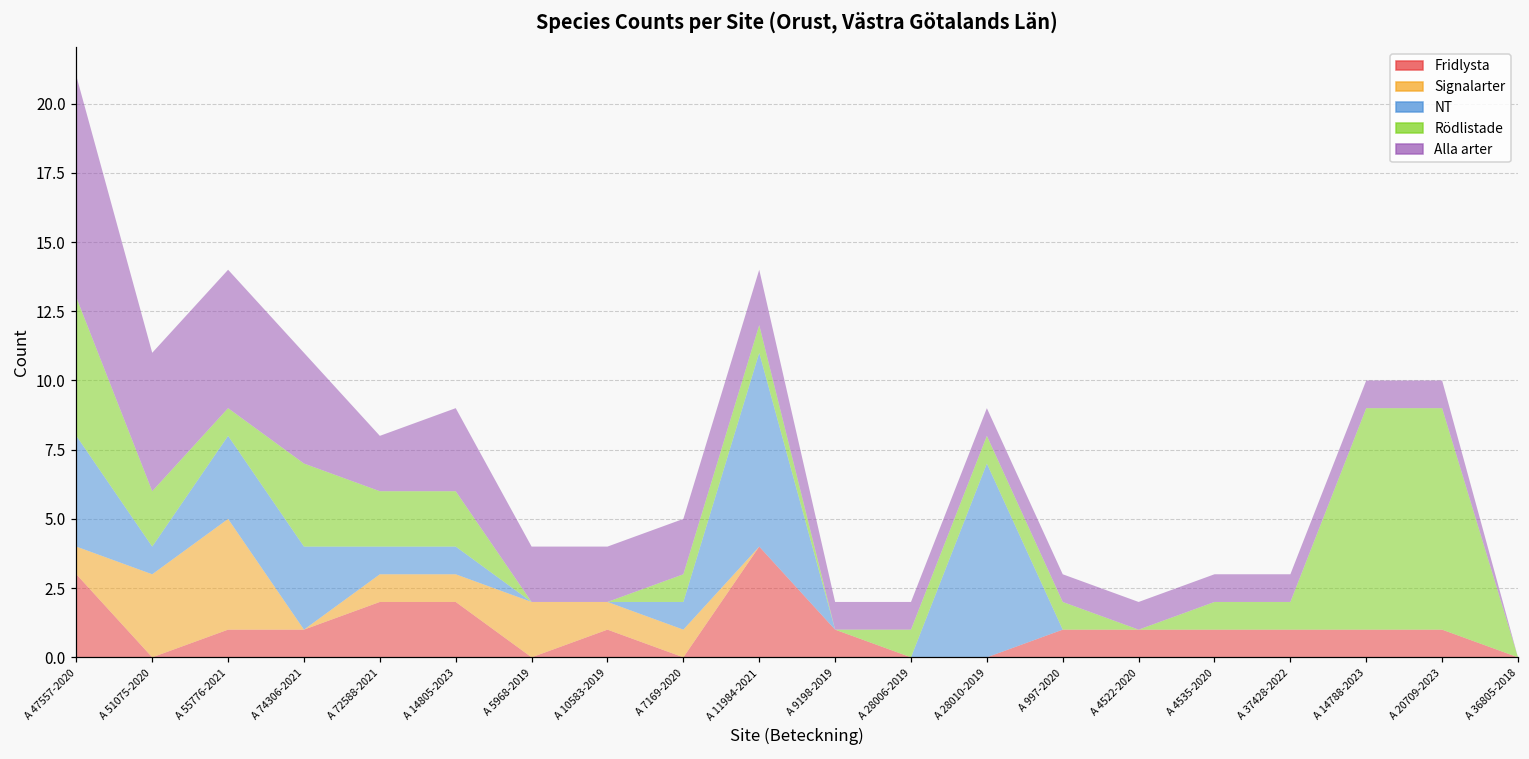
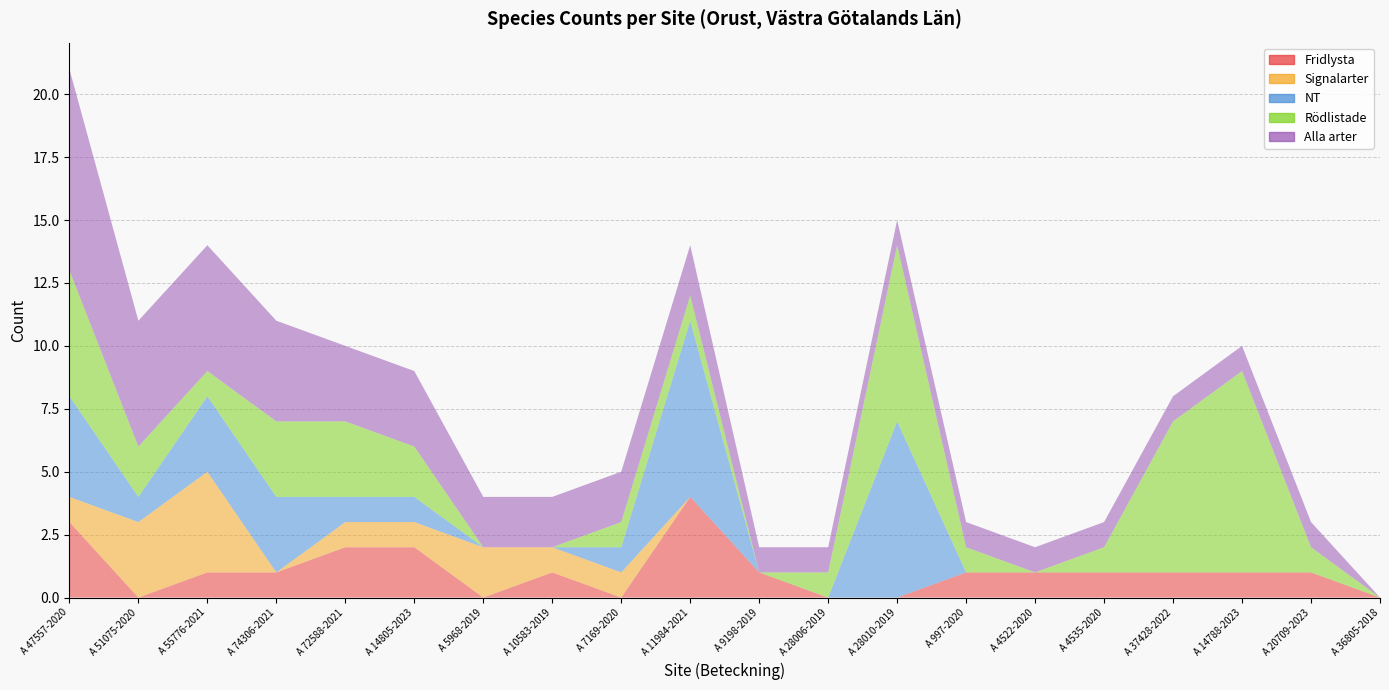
Rödlistade, A 72588-2021: 2 -> 3
Alla arter, A 72588-2021: 2 -> 3
Rödlistade, A 28010-2019: 1 -> 7
Rödlistade, A 37428-2022: 1 -> 6
Rödlistade, A 20709-2023: 8 -> 1
